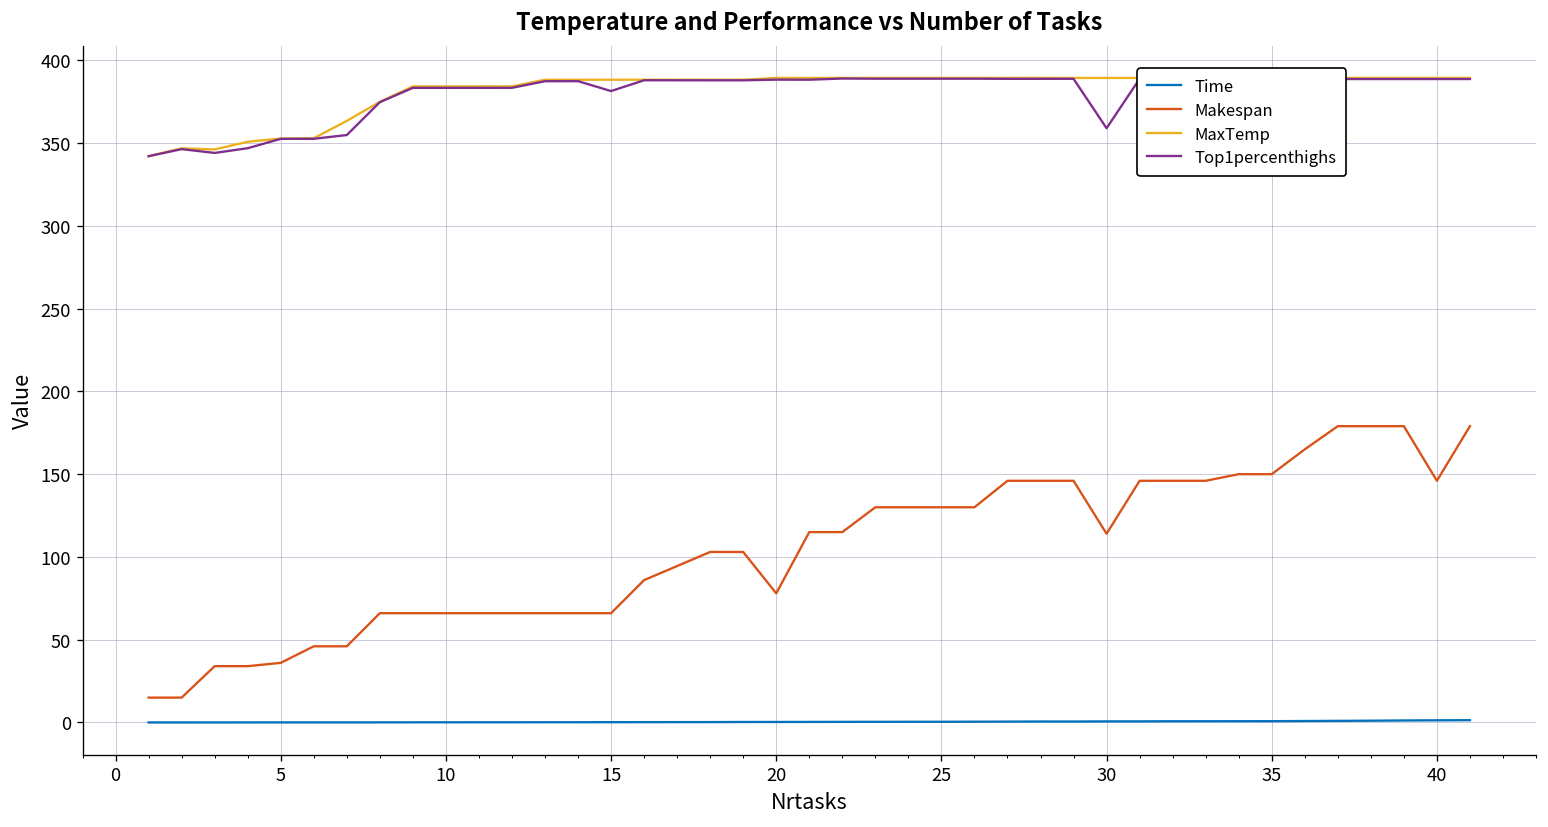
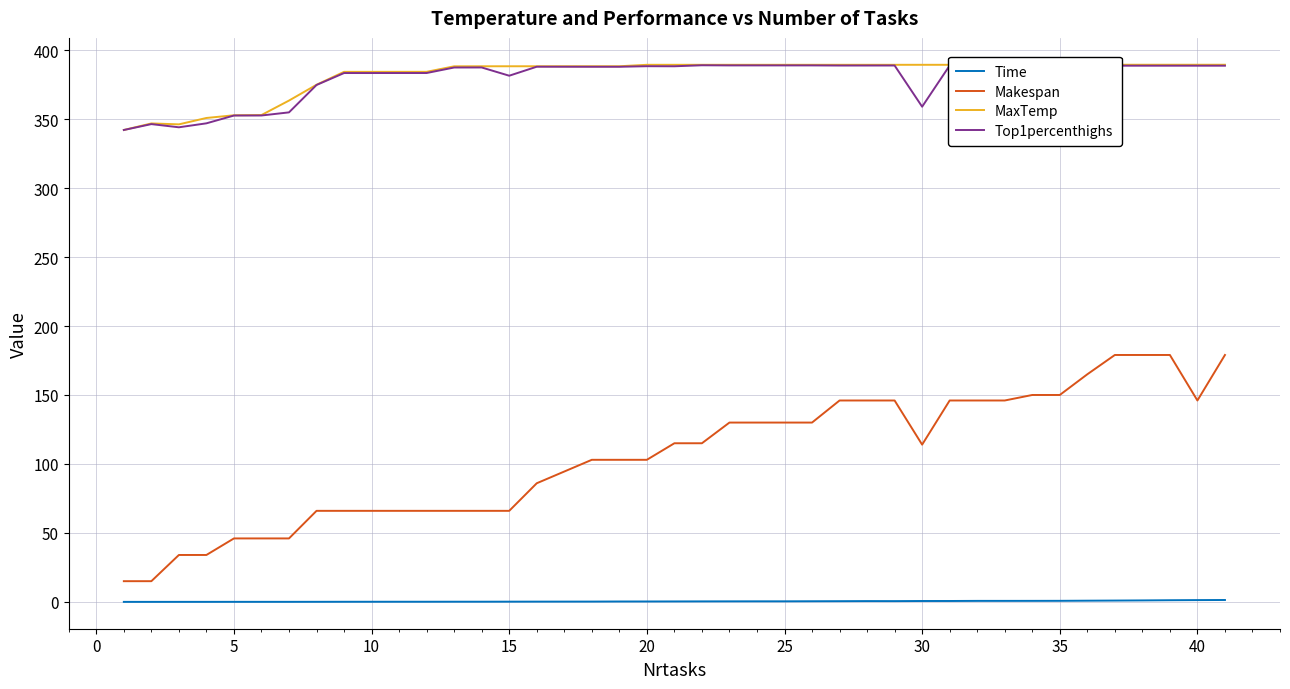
Makespan, 5: 36 -> 46
Makespan, 20: 78 -> 103
